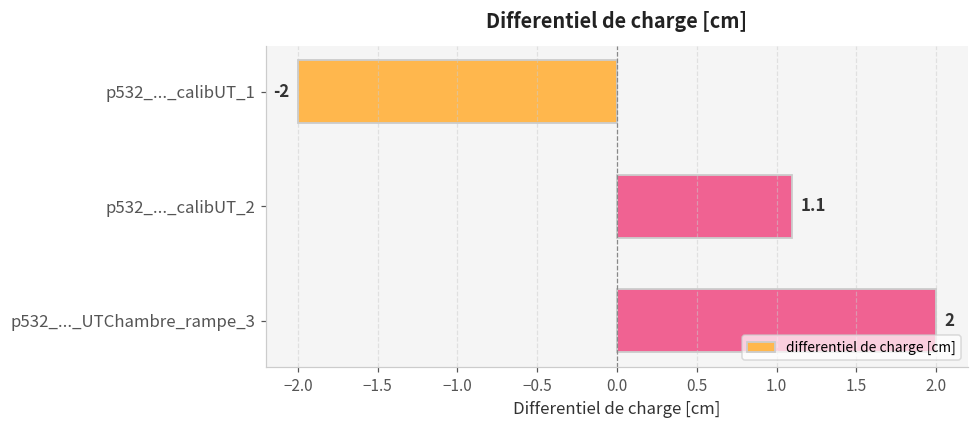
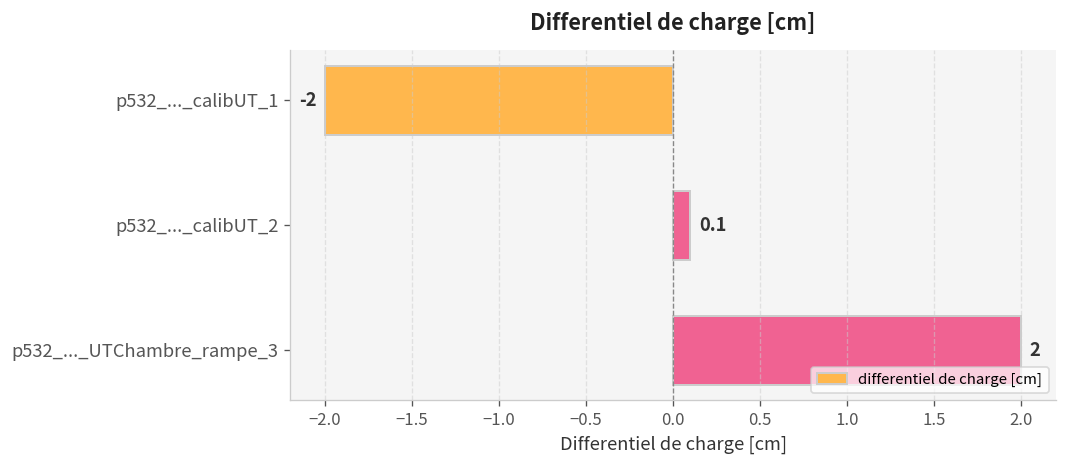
p532_..._calibUT_2: 1.1 -> 0.1
